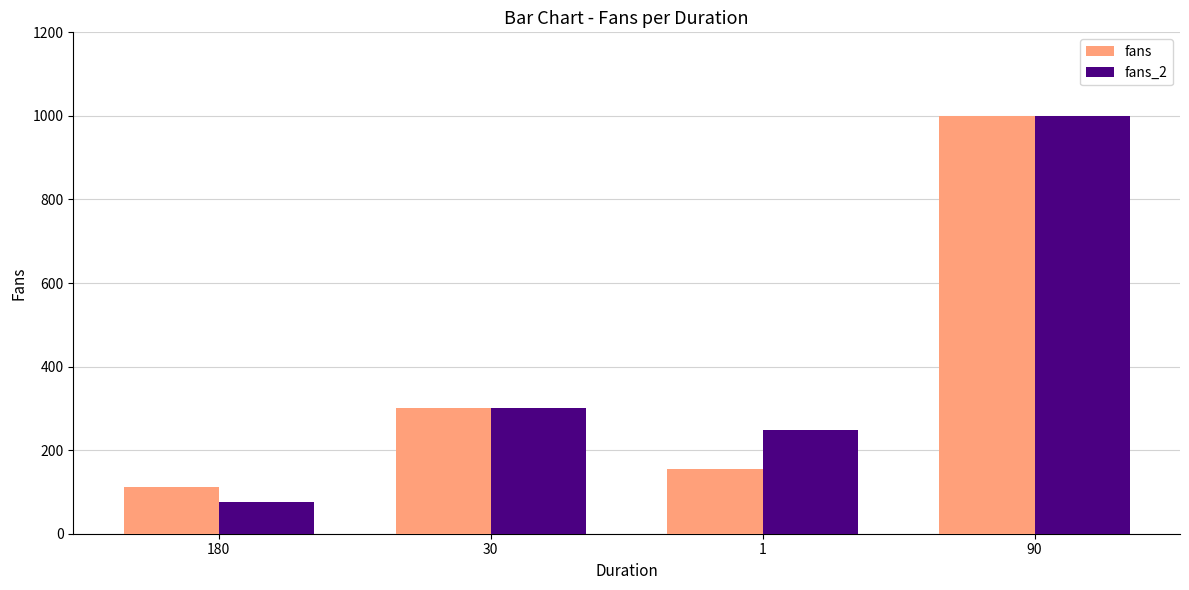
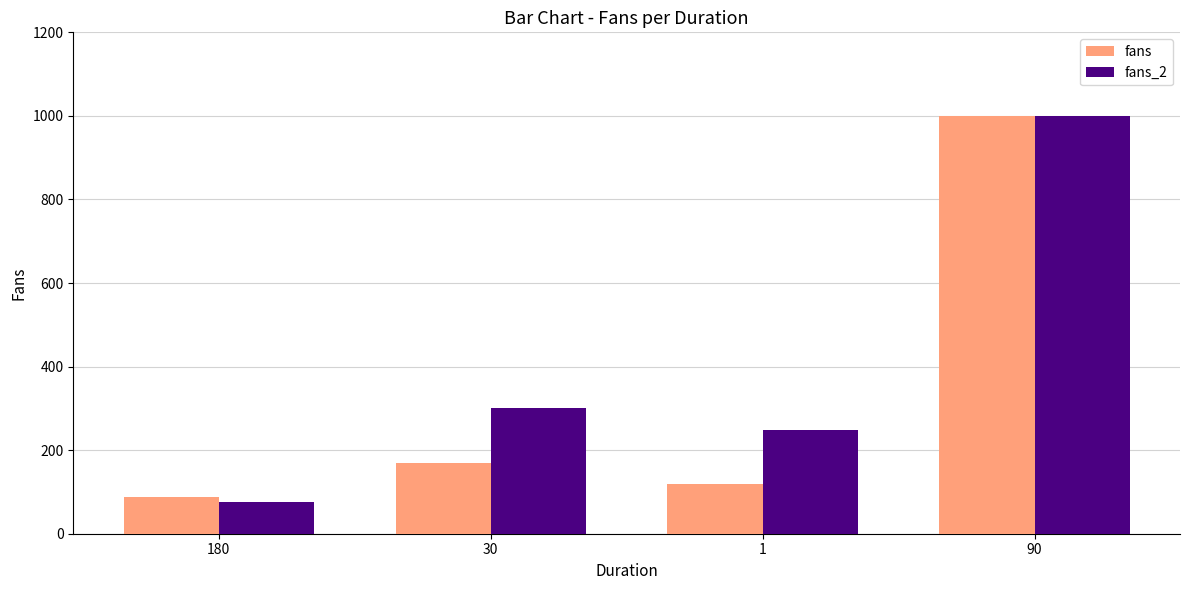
fans, 180: 110 -> 90
fans, 30: 300 -> 170
fans, 1: 150 -> 120
